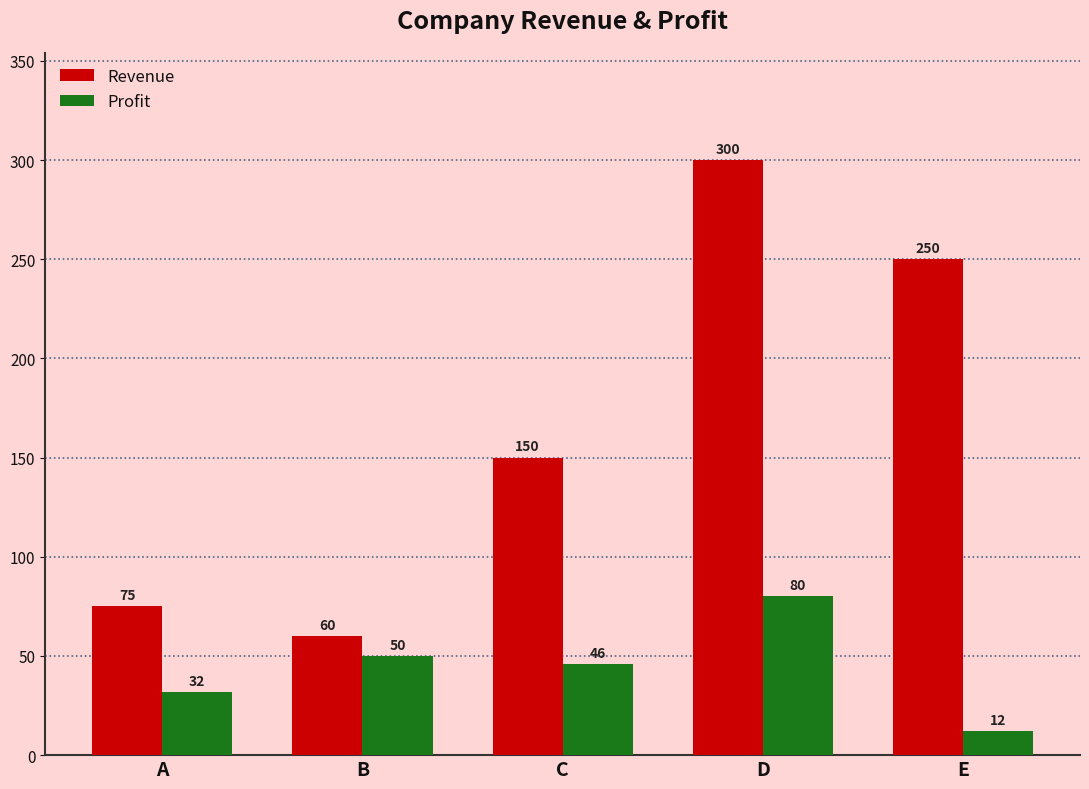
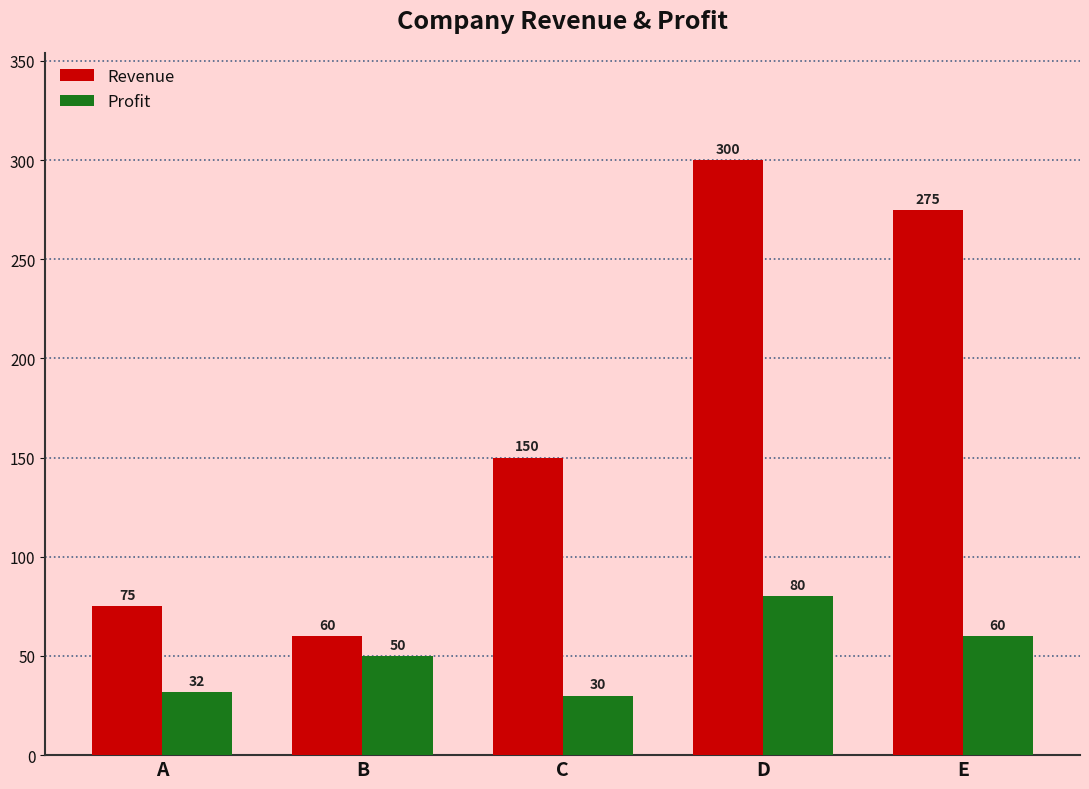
Profit, C: 46 -> 30
Revenue, E: 250 -> 275
Profit, E: 12 -> 60
